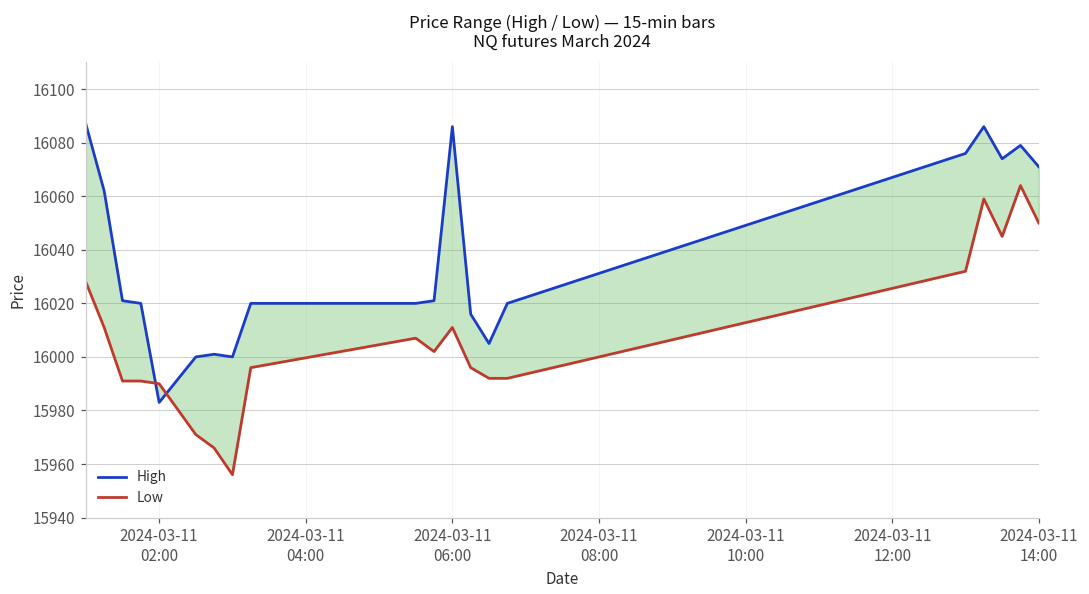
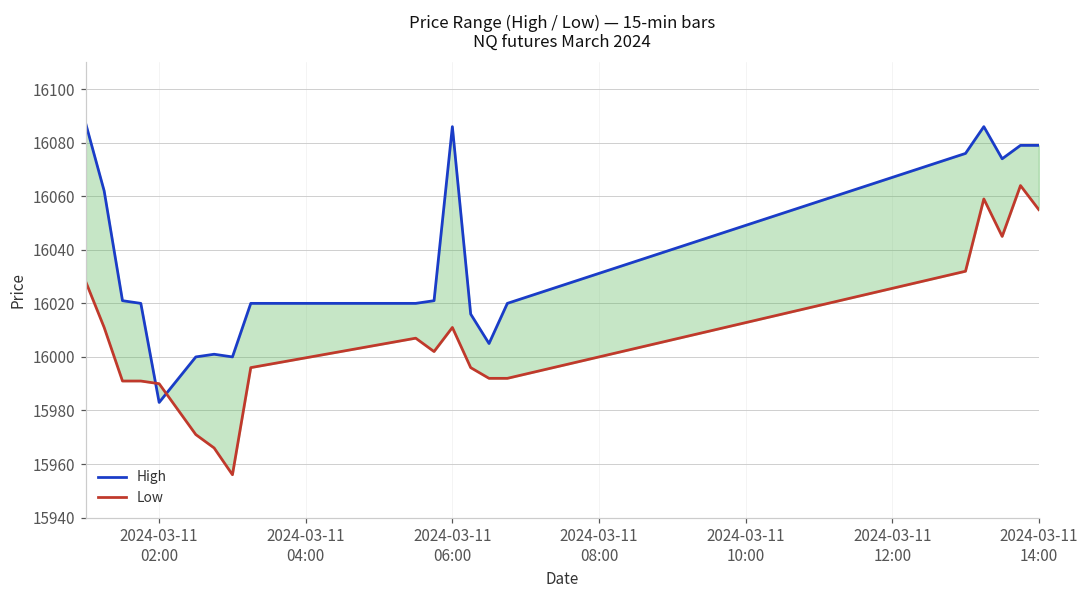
High, 2024-03-11 14:00: 16071 -> 16079
Low, 2024-03-11 14:00: 16050 -> 16055
